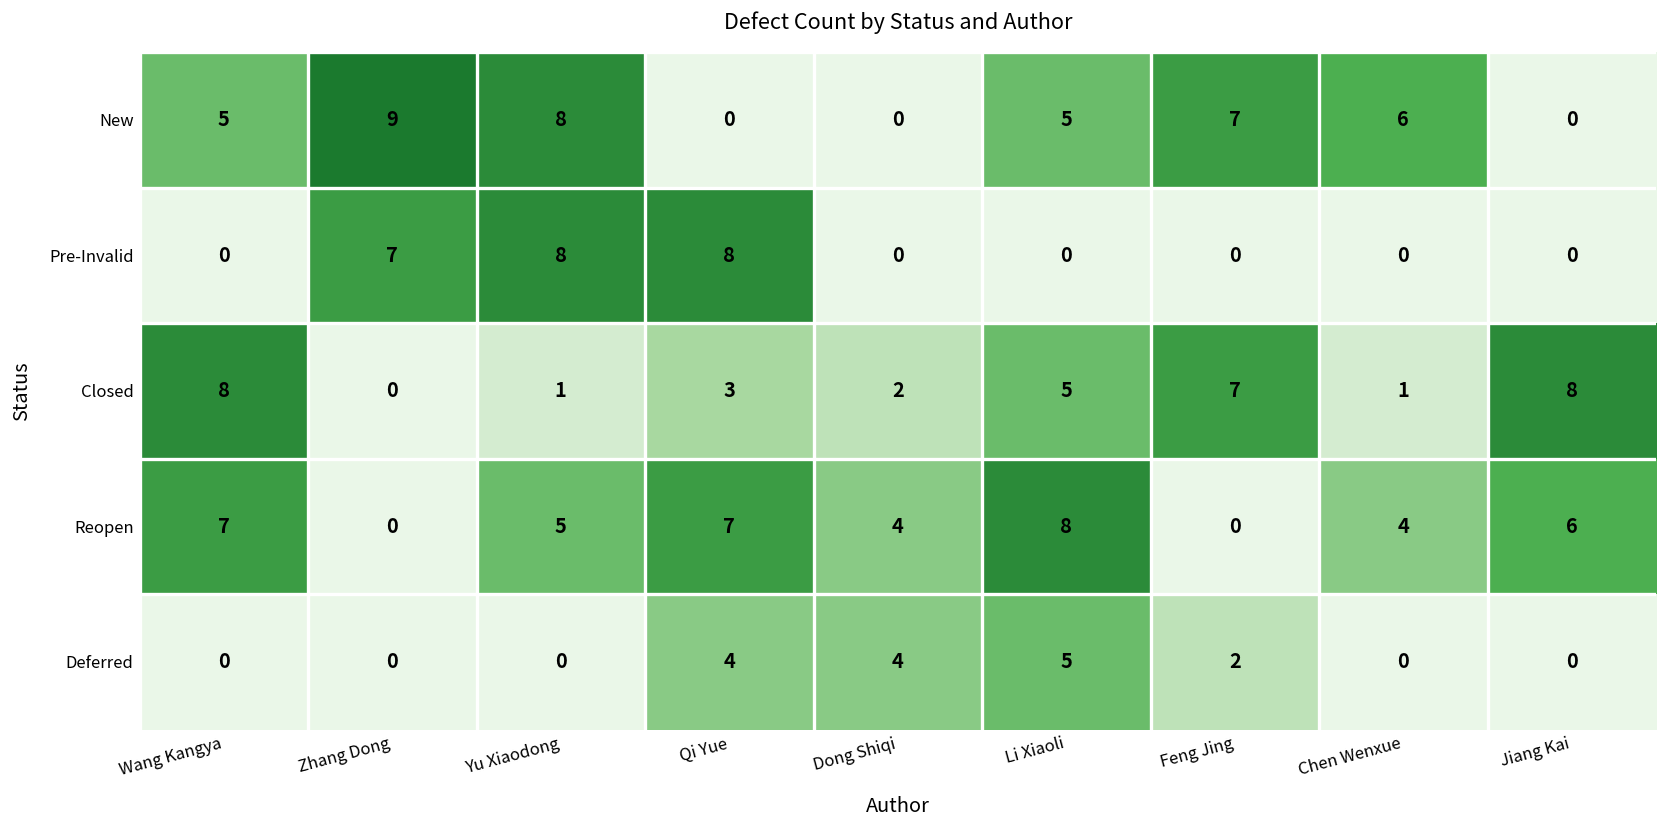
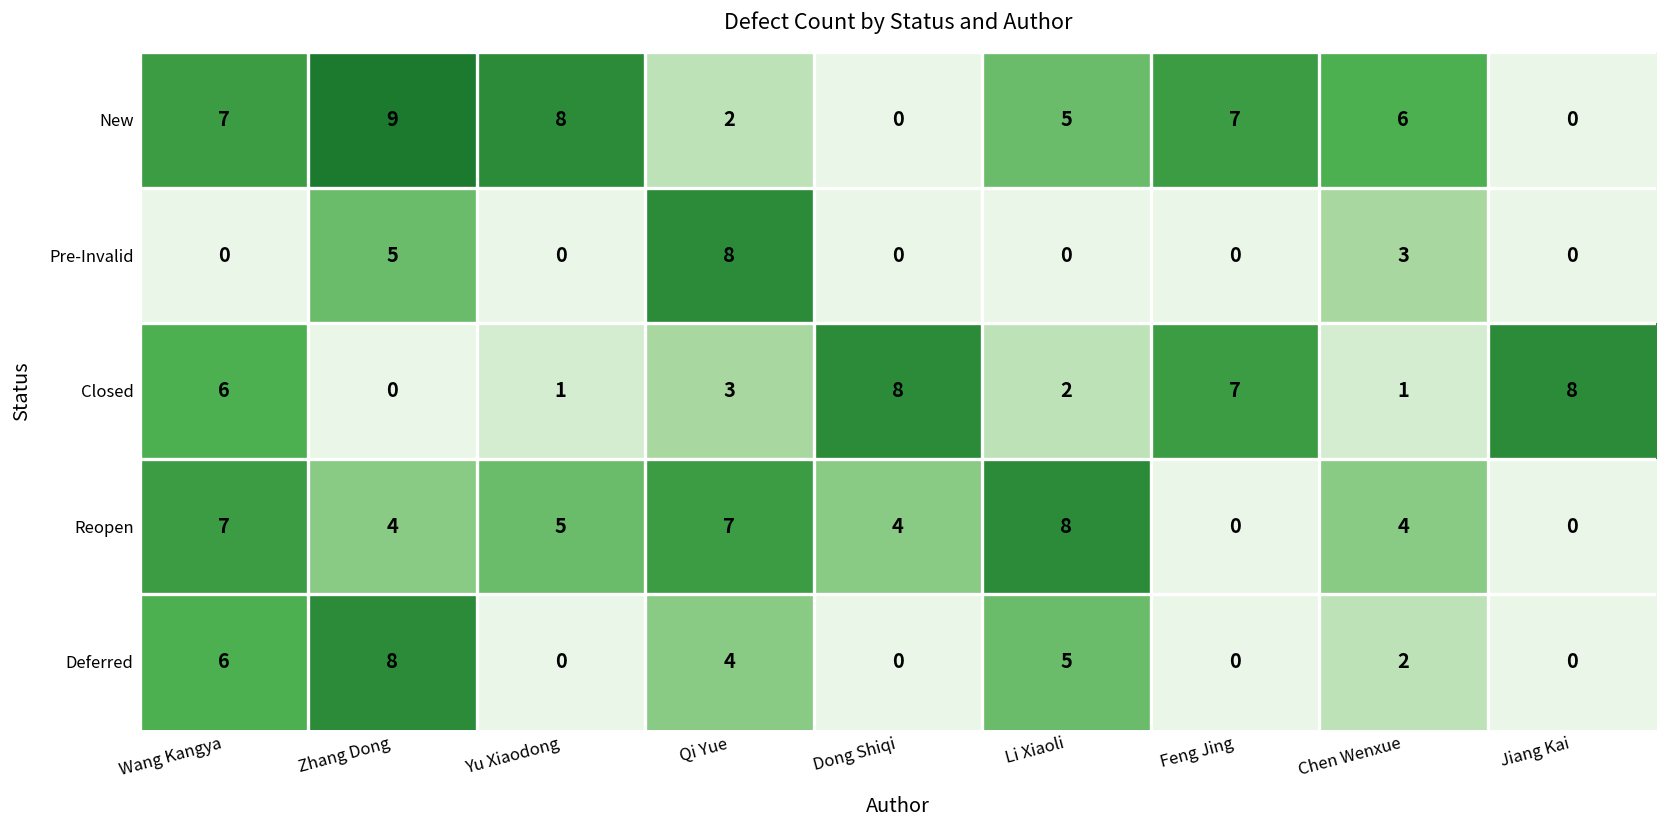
New, Wang Kangya: 5 -> 7
New, Qi Yue: 0 -> 2
Pre-Invalid, Zhang Dong: 7 -> 5
Pre-Invalid, Yu Xiaodong: 8 -> 0
Pre-Invalid, Chen Wenxue: 0 -> 3
Closed, Wang Kangya: 8 -> 6
Closed, Dong Shiqi: 2 -> 8
Closed, Li Xiaoli: 5 -> 2
Reopen, Zhang Dong: 0 -> 4
Reopen, Jiang Kai: 6 -> 0
Deferred, Wang Kangya: 0 -> 6
Deferred, Zhang Dong: 0 -> 8
Deferred, Dong Shiqi: 4 -> 0
Deferred, Feng Jing: 2 -> 0
Deferred, Chen Wenxue: 0 -> 2
